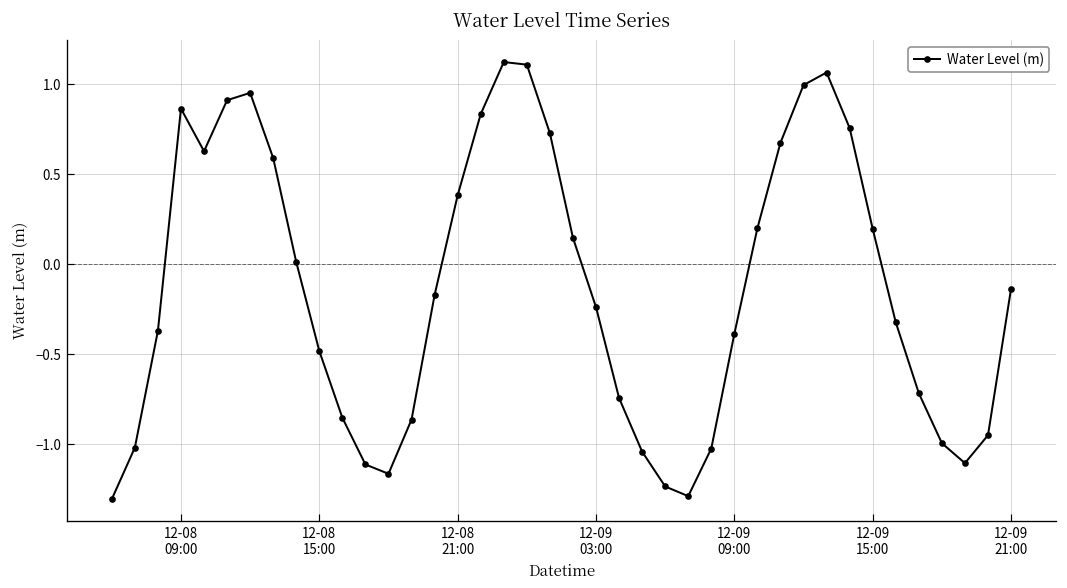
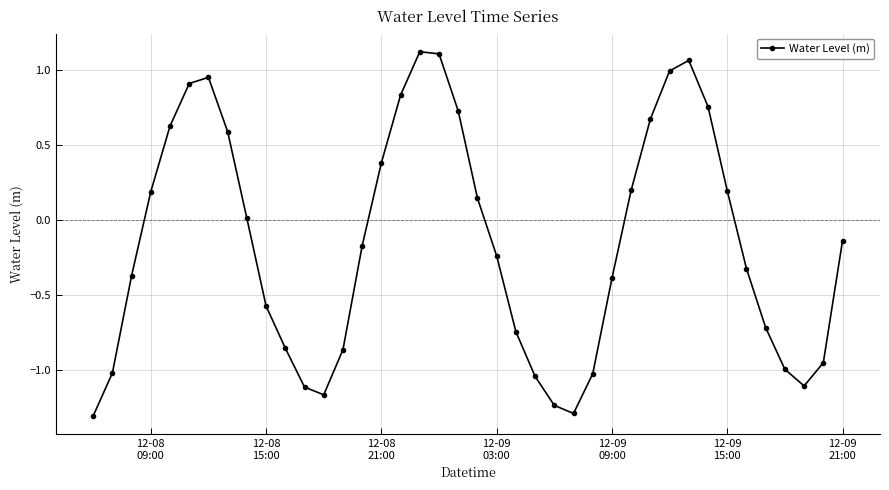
12-08 09:00: 0.86 -> 0.19
12-08 15:00: -0.48 -> -0.57
